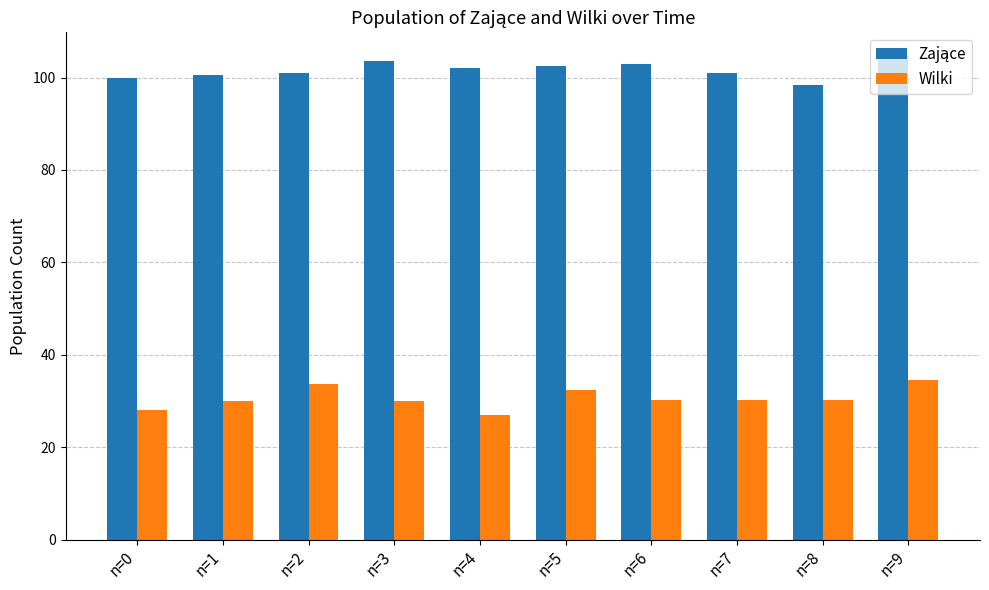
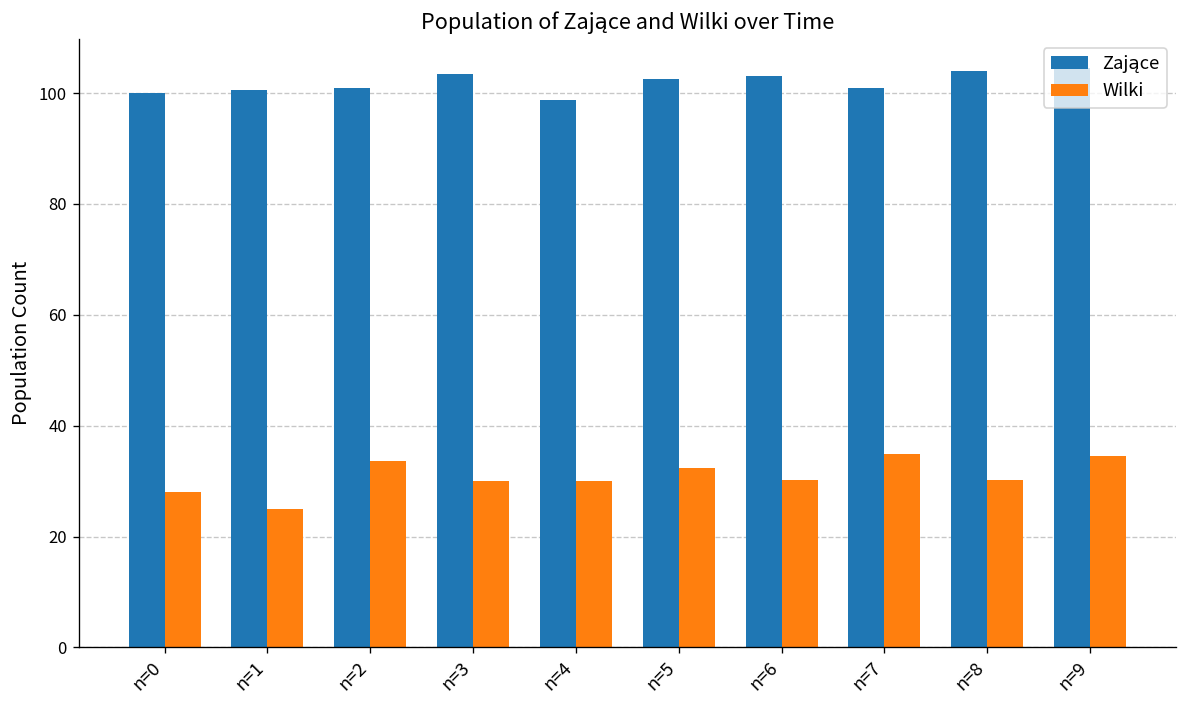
Wilki, n=1: 30 -> 25
Zające, n=4: 102 -> 99
Wilki, n=4: 27 -> 30
Wilki, n=7: 30 -> 35
Zające, n=8: 98 -> 104
